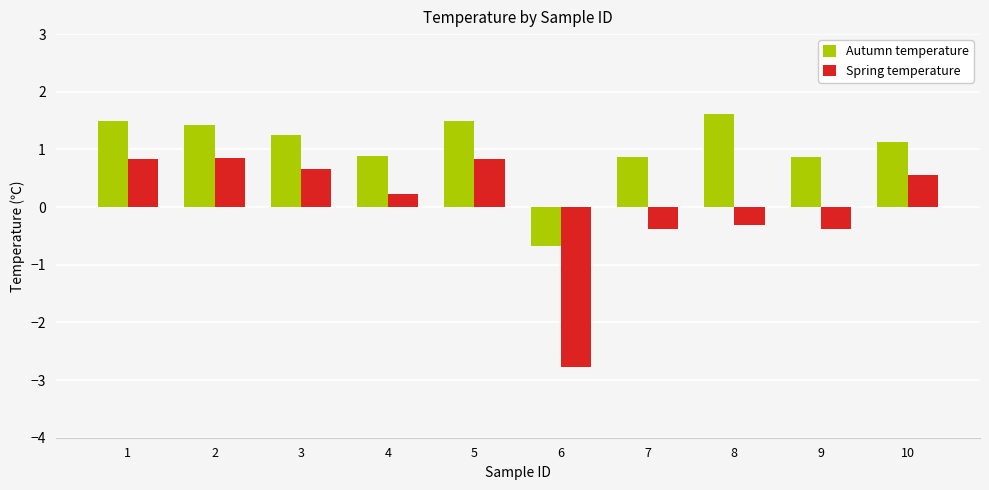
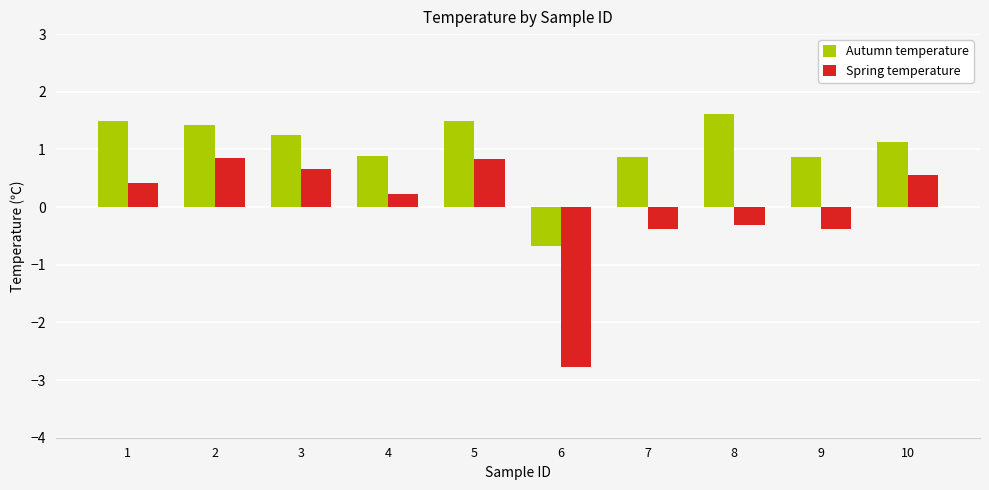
Spring temperature, 1: 0.8 -> 0.4
